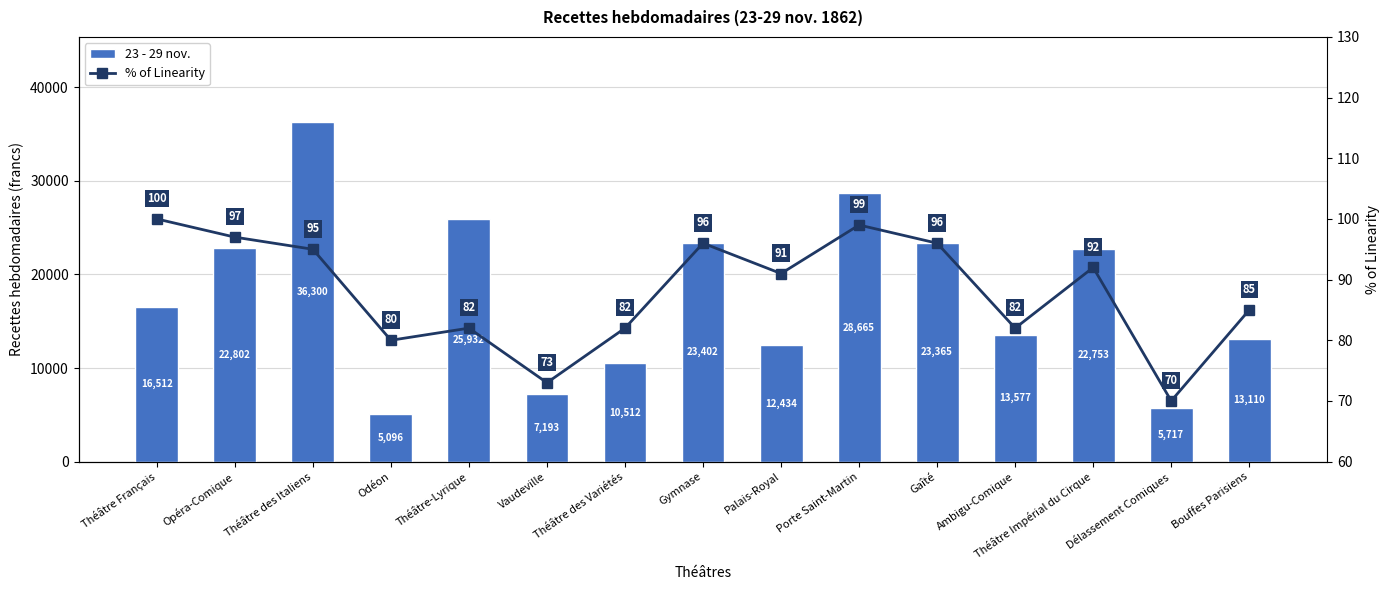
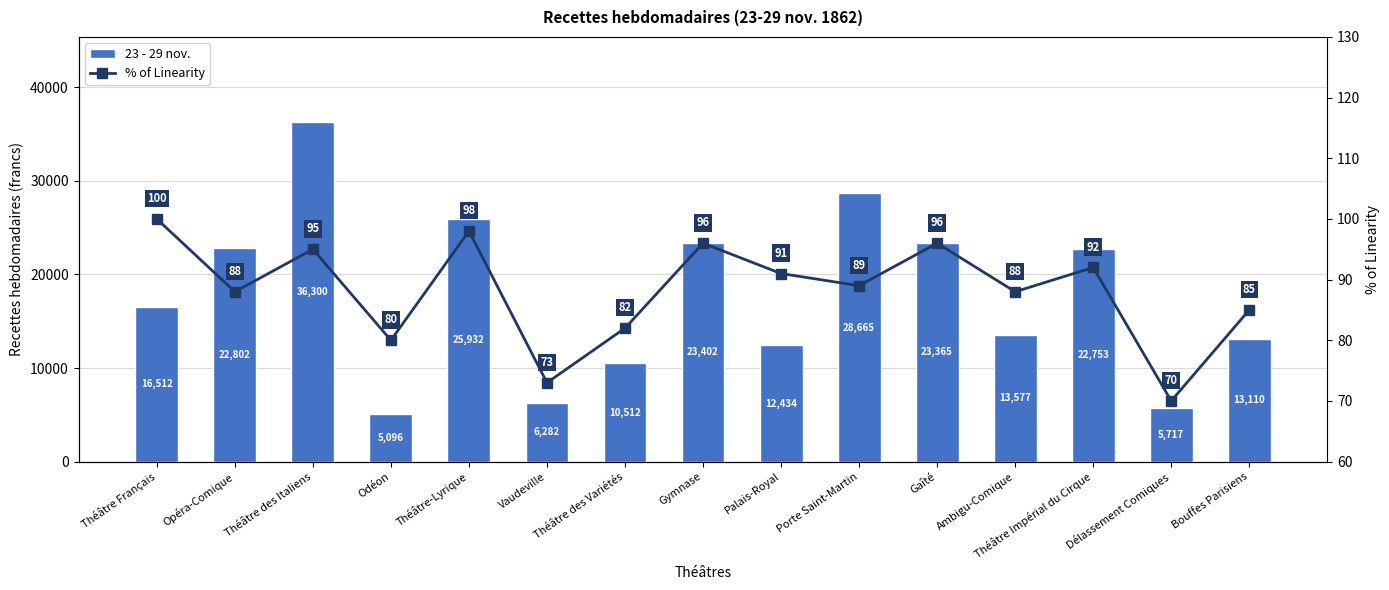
23 - 29 nov., Vaudeville: 7,193 -> 6,282
% of Linearity, Opéra-Comique: 97 -> 88
% of Linearity, Théâtre-Lyrique: 82 -> 98
% of Linearity, Porte Saint-Martin: 99 -> 89
% of Linearity, Ambigu-Comique: 82 -> 88
